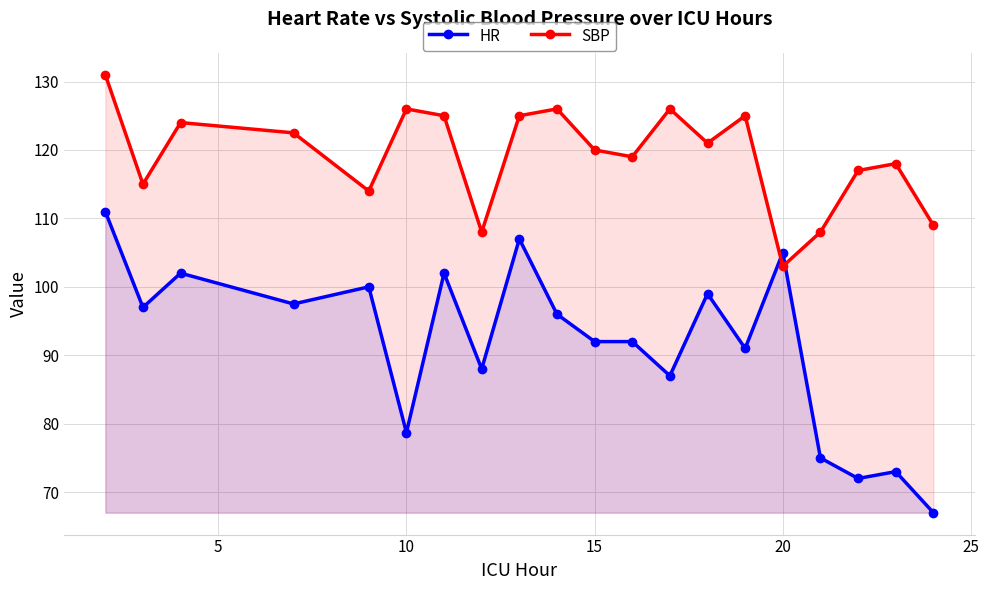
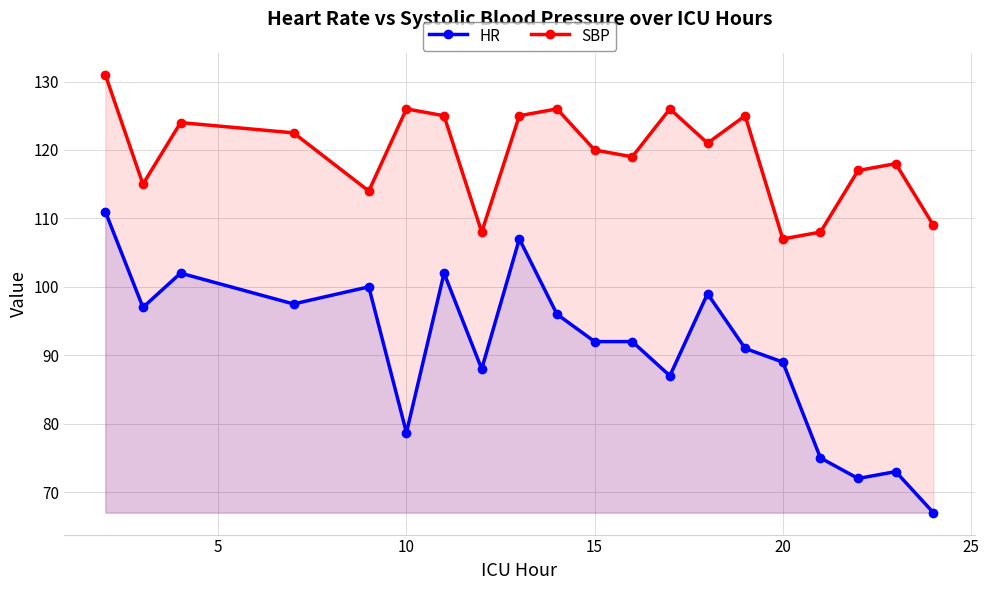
HR, 20: 105 -> 89
SBP, 20: 103 -> 107
